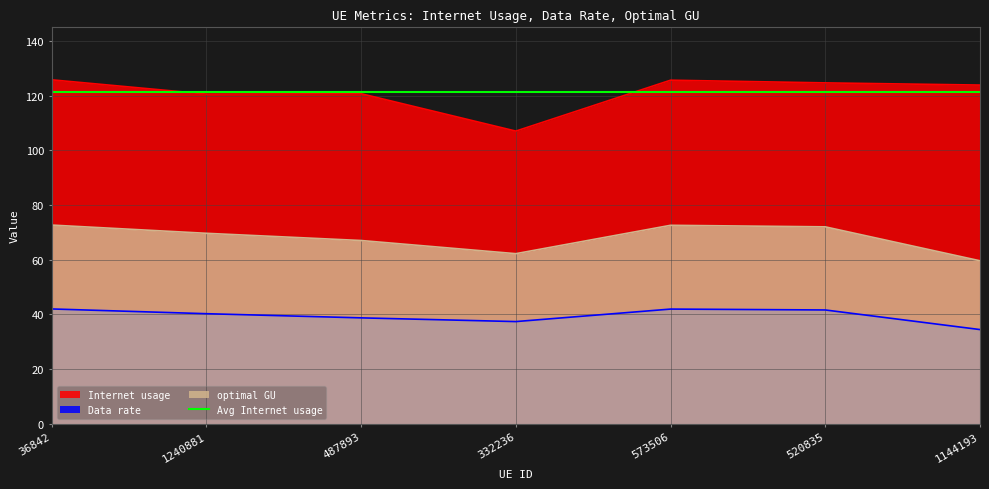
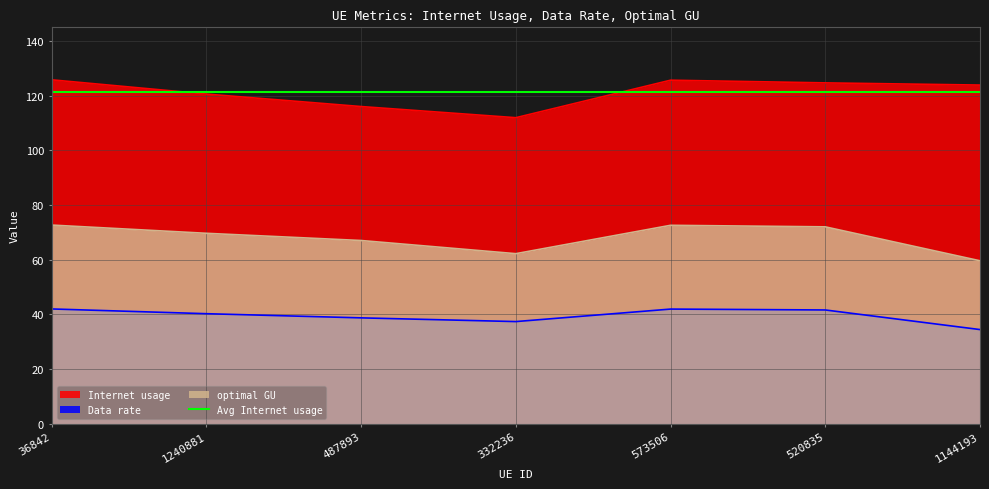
Internet usage, 487893: 121 -> 116
Internet usage, 332236: 107 -> 112
